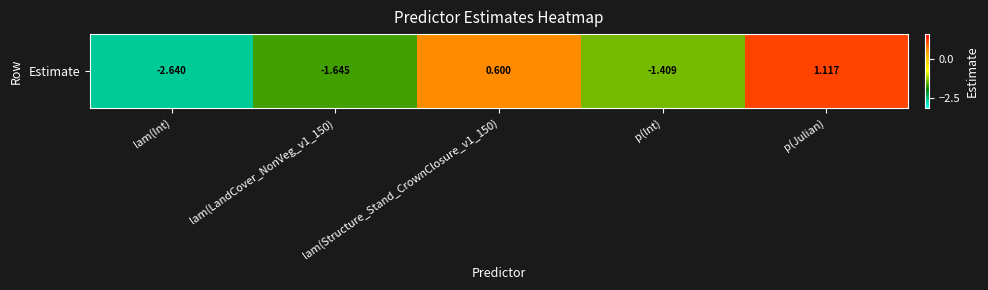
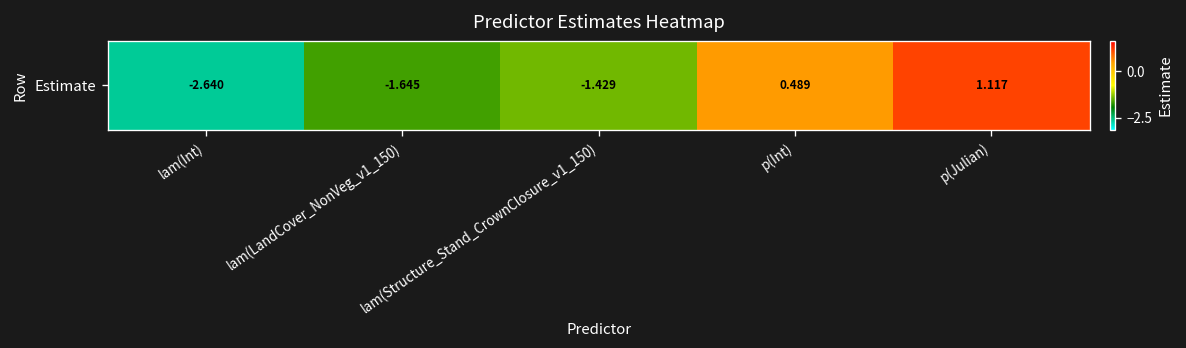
Estimate, lam(Structure_Stand_CrownClosure_v1_150): 0.600 -> -1.429
Estimate, p(Int): -1.409 -> 0.489
